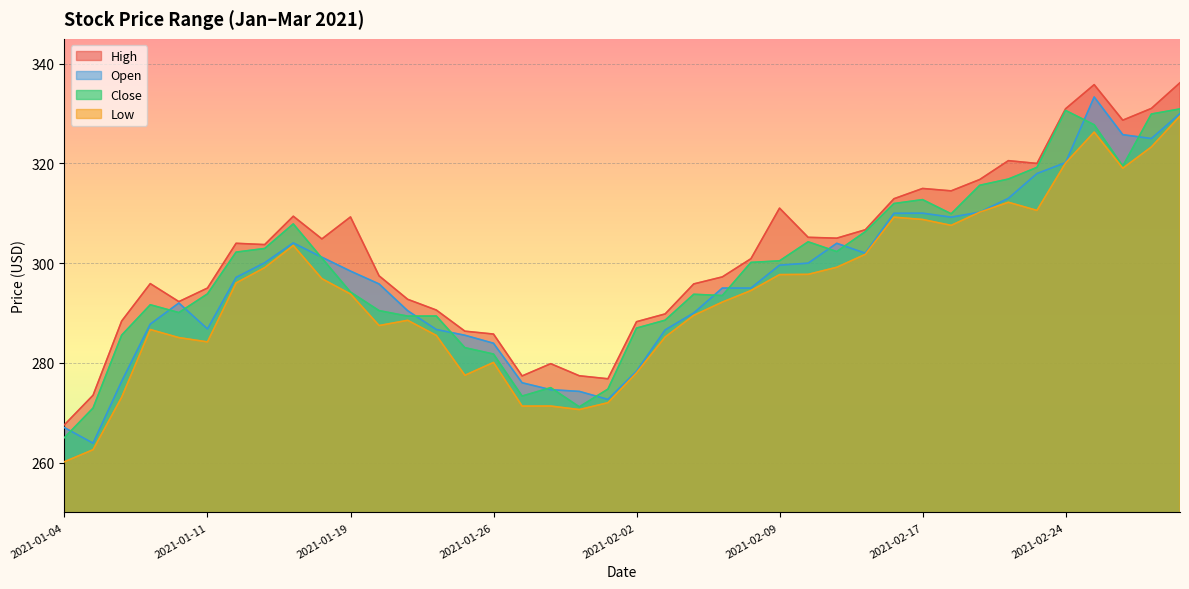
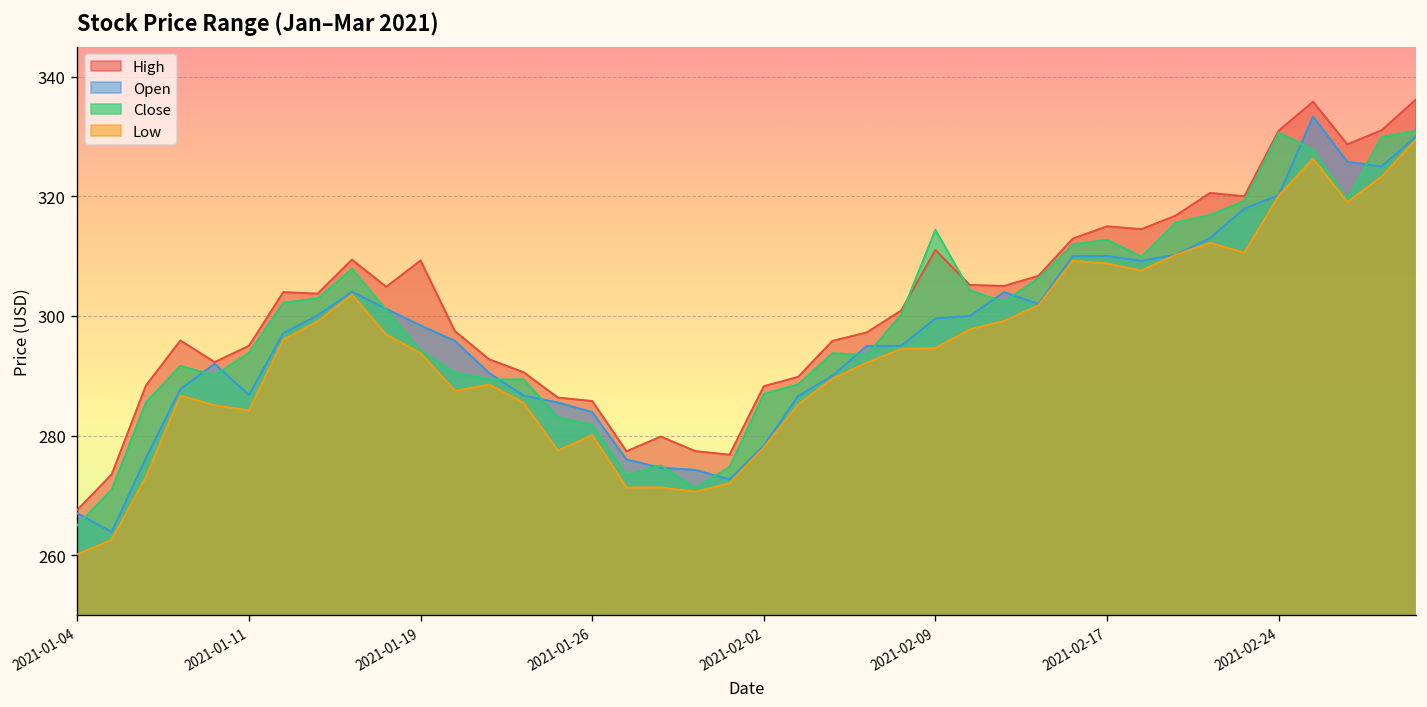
Close, 2021-02-09: 300 -> 314
Low, 2021-02-09: 298 -> 295
